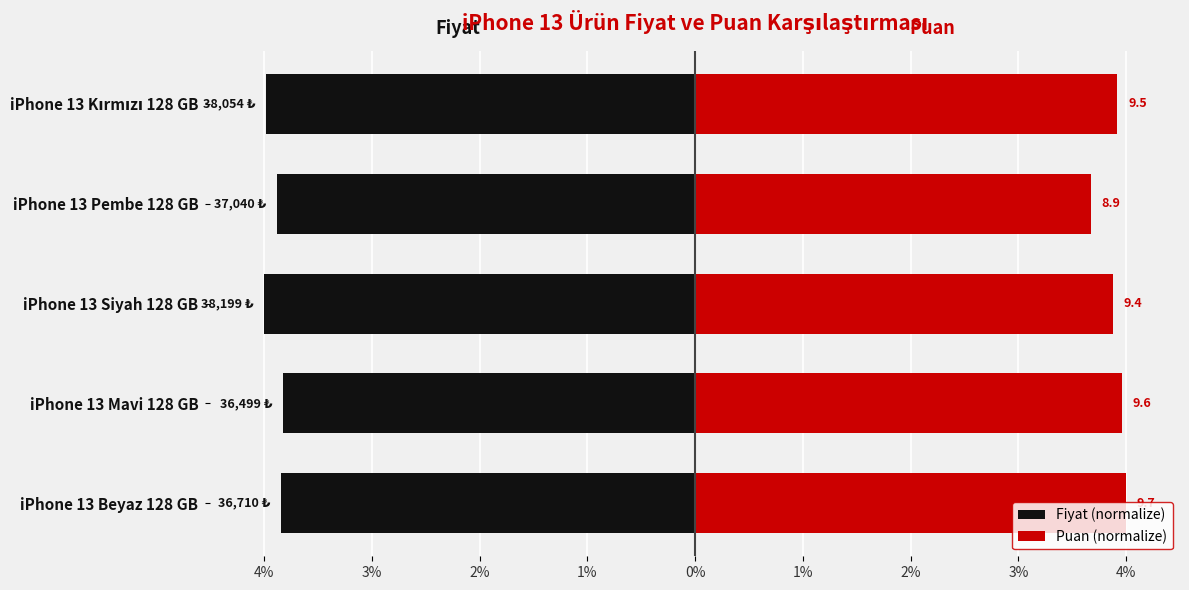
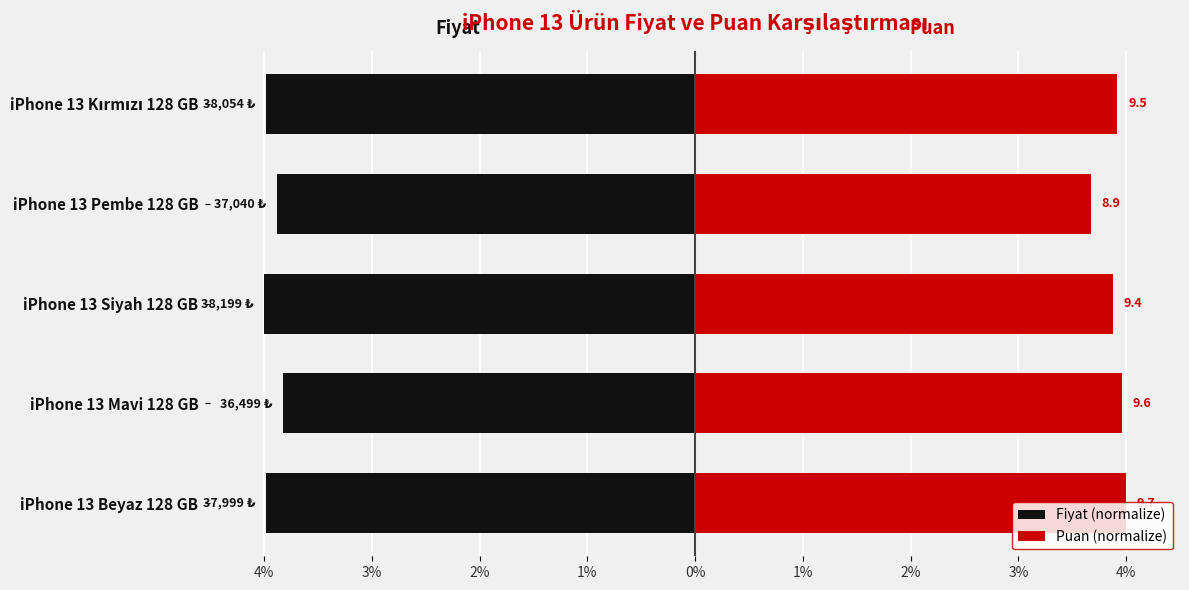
Fiyat (normalize), iPhone 13 Beyaz 128 GB: 36,710 -> 37,999
